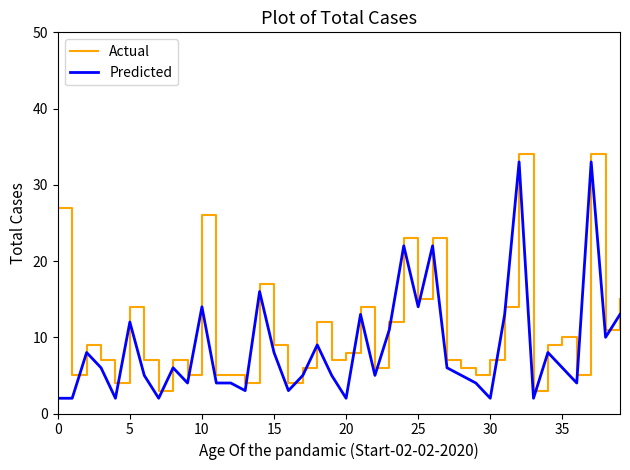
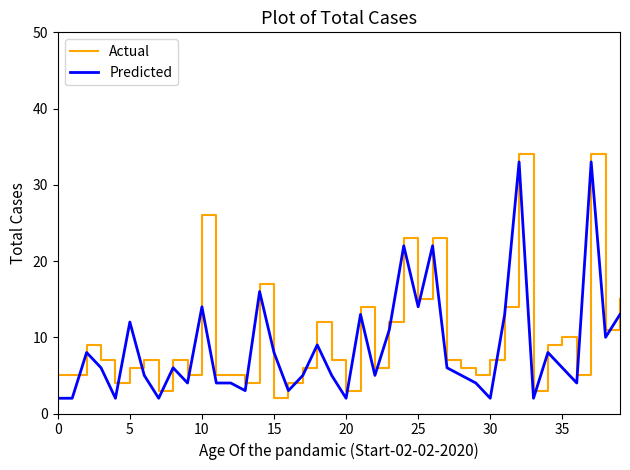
Actual, 0: 27 -> 5
Actual, 5: 14 -> 6
Actual, 15: 9 -> 2
Actual, 20: 8 -> 3
